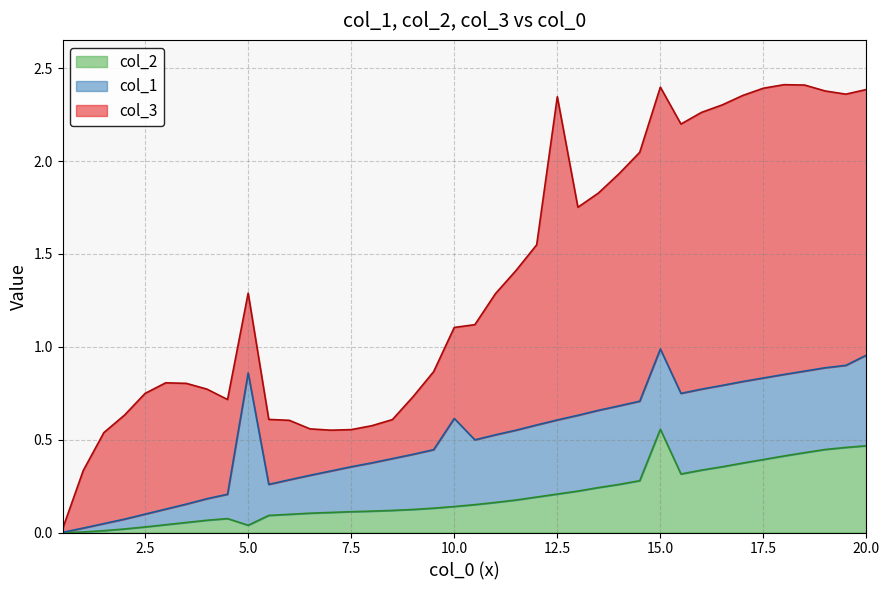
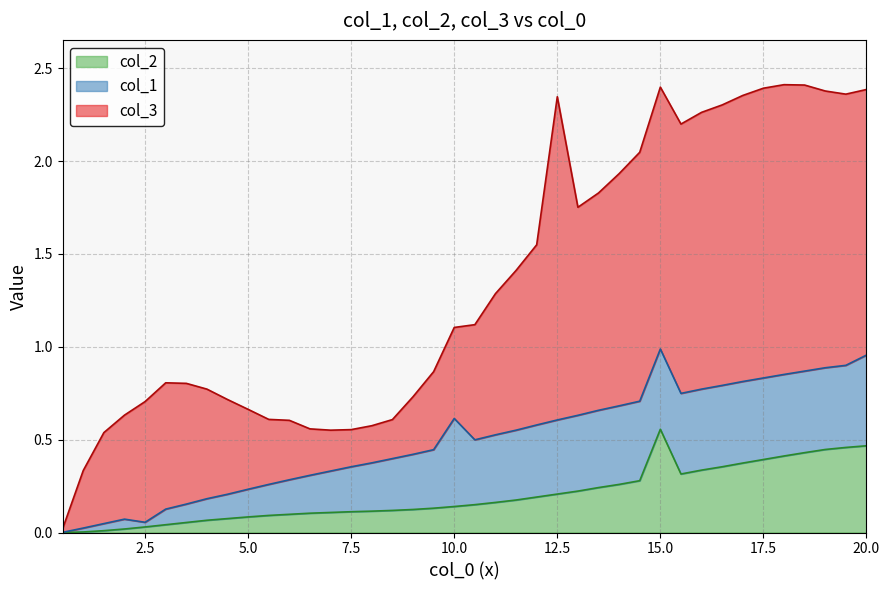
col_1, 2.5: 0.07 -> 0.03
col_2, 5.0: 0.04 -> 0.08
col_1, 5.0: 0.82 -> 0.15
